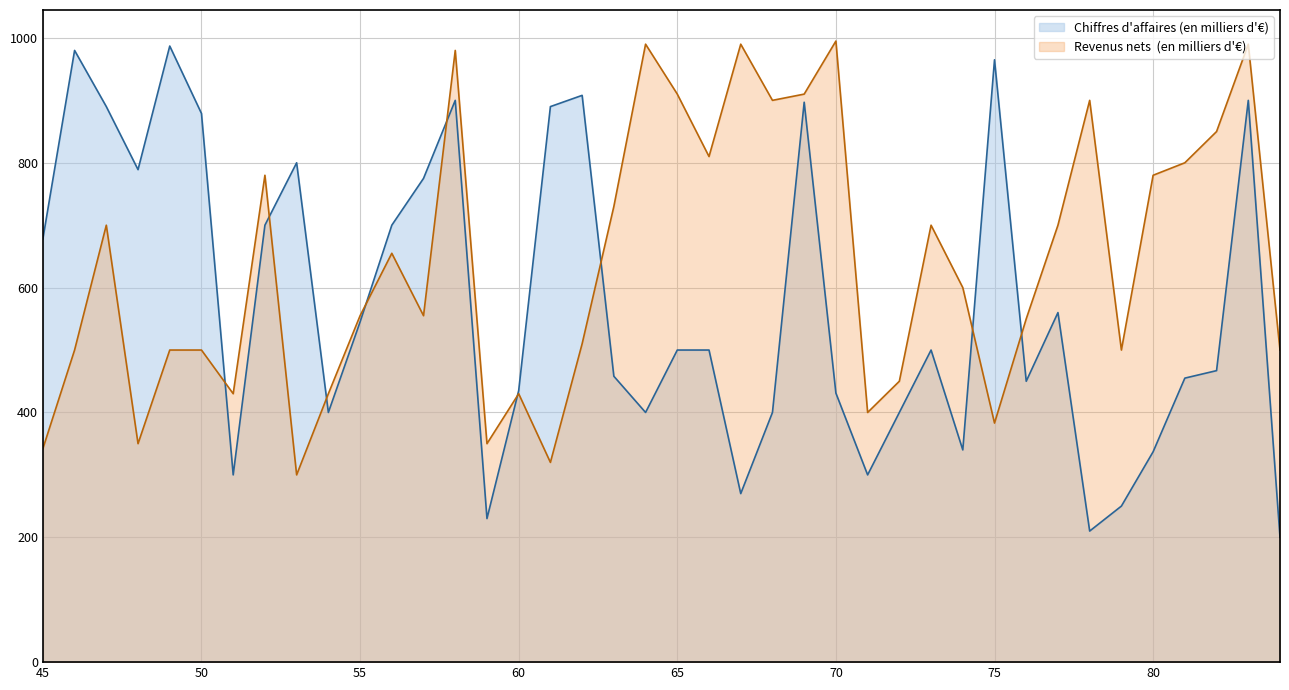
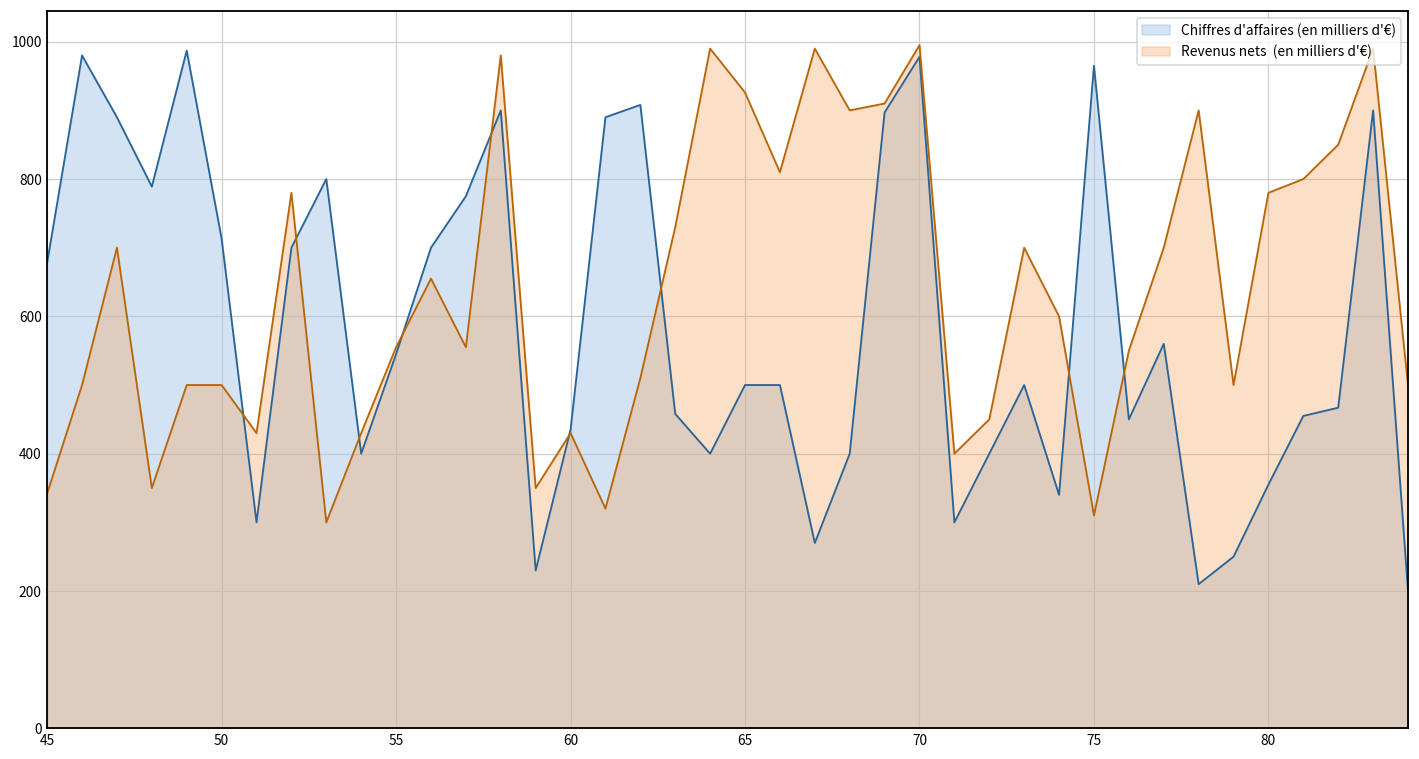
Chiffres d'affaires (en milliers d'€), 50: 880 -> 710
Revenus nets (en milliers d'€), 65: 910 -> 930
Chiffres d'affaires (en milliers d'€), 70: 430 -> 980
Revenus nets (en milliers d'€), 75: 380 -> 310
Chiffres d'affaires (en milliers d'€), 80: 340 -> 360
